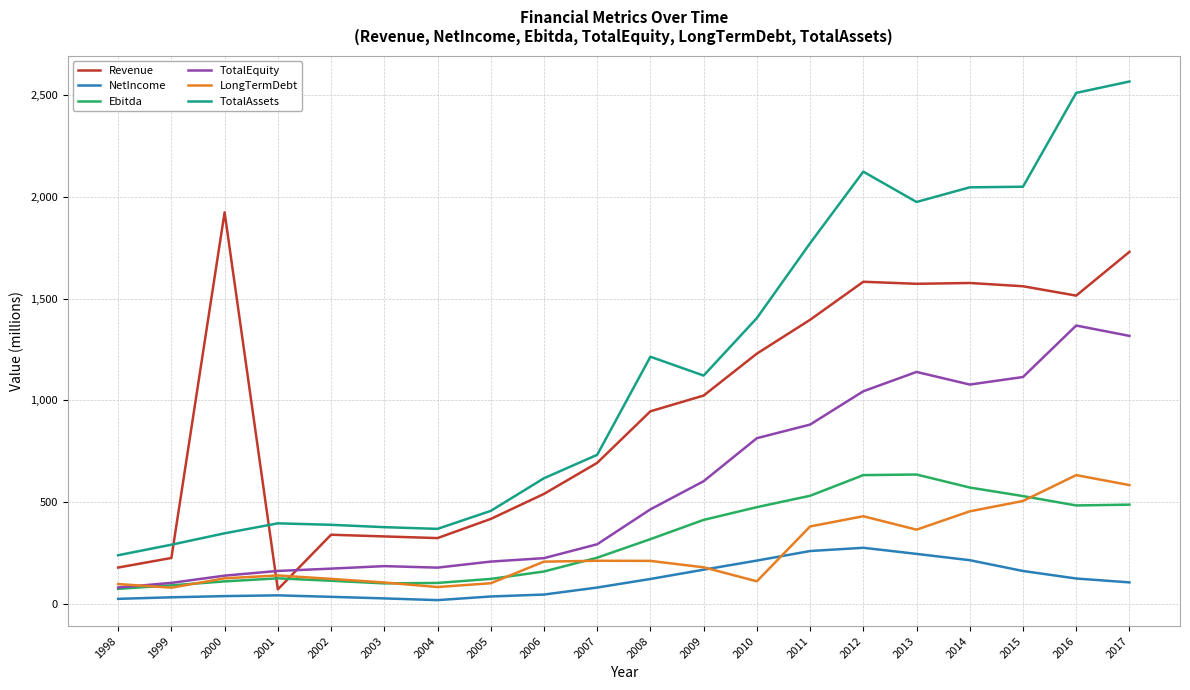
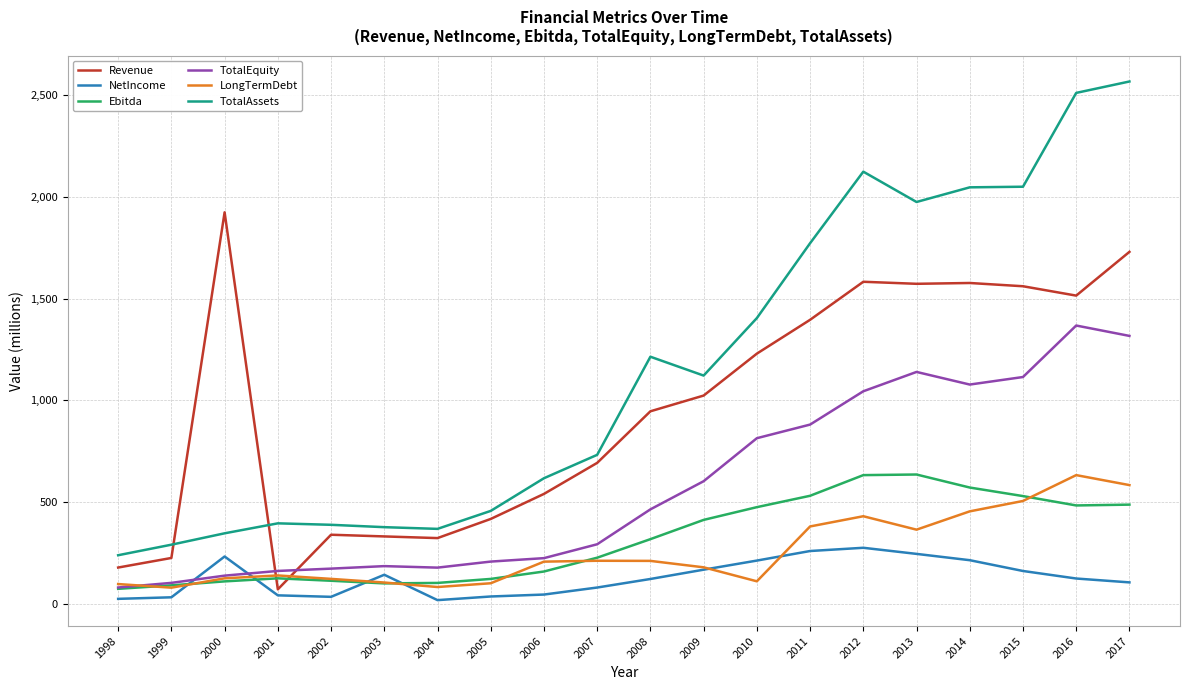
NetIncome, 2000: 40 -> 230
NetIncome, 2003: 30 -> 140
